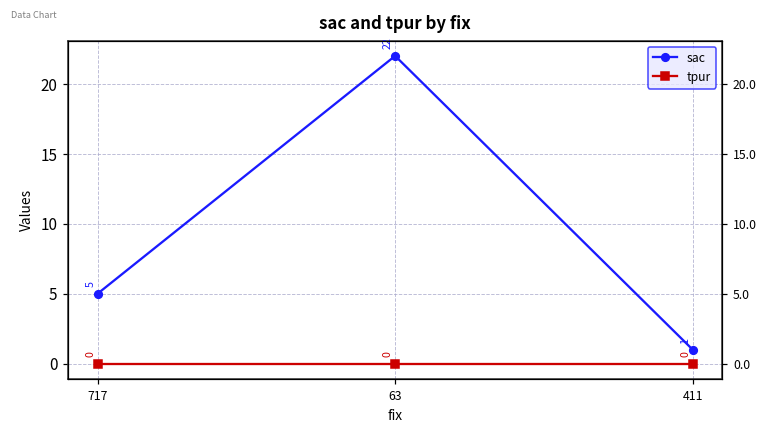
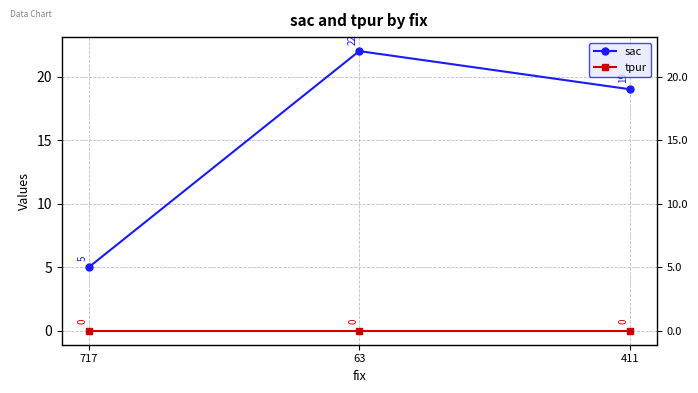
sac, 411: 1 -> 19
